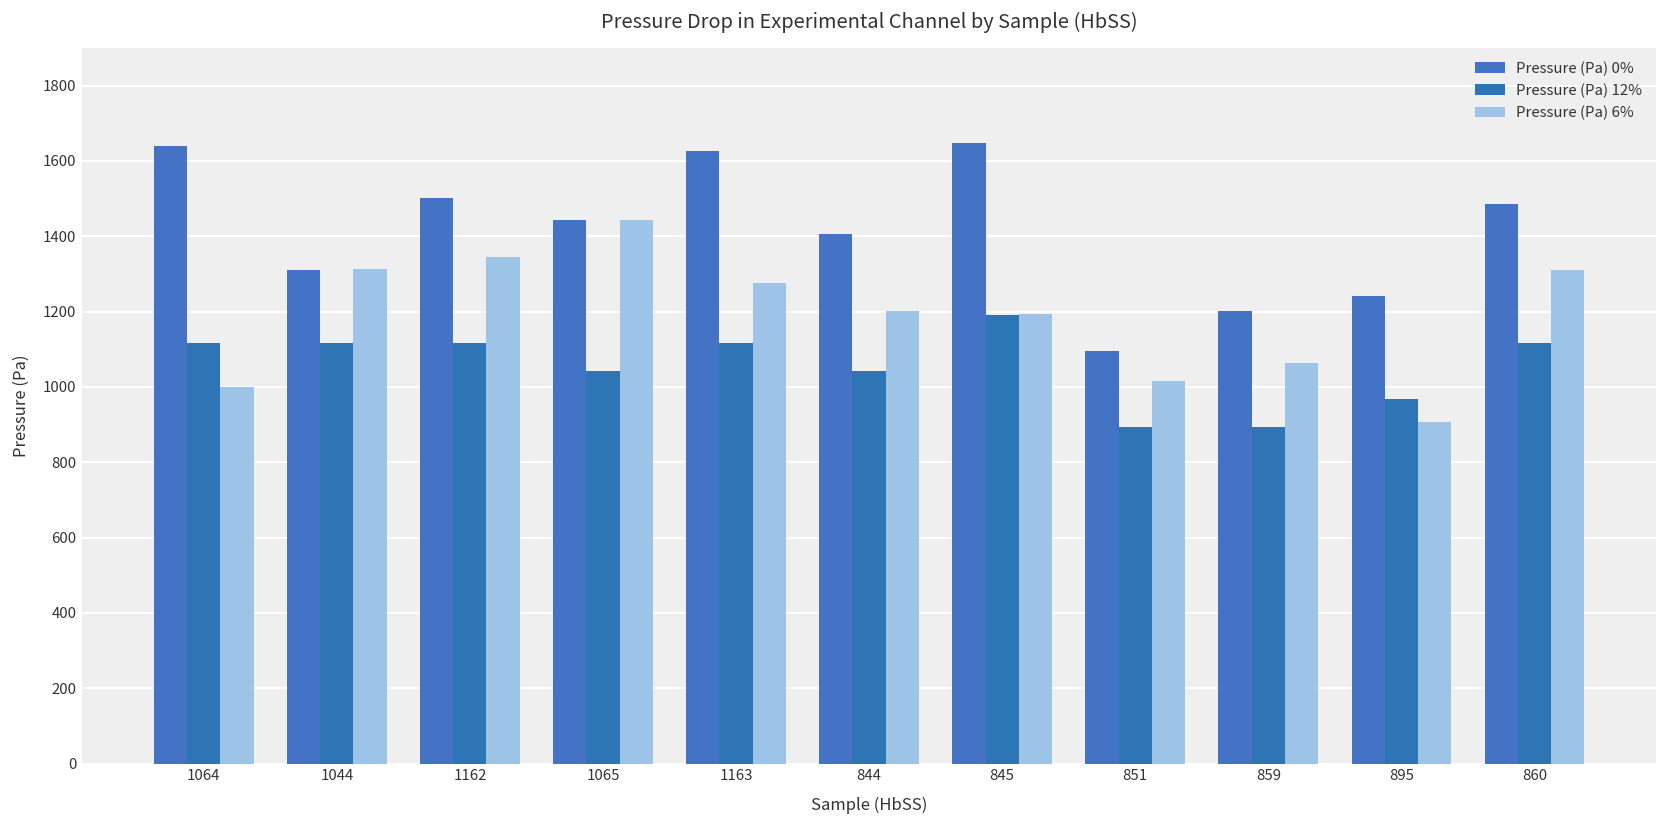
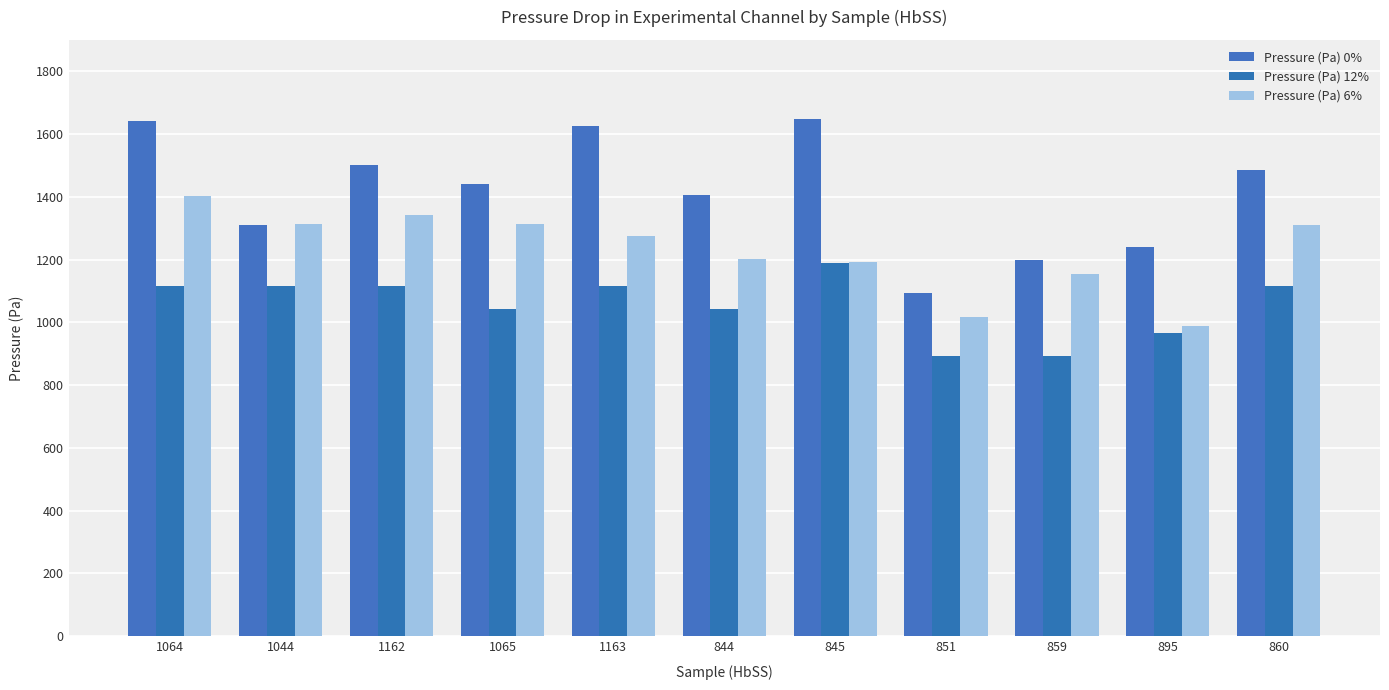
Pressure (Pa) 6%, 1064: 1000 -> 1400
Pressure (Pa) 6%, 1065: 1440 -> 1310
Pressure (Pa) 6%, 859: 1060 -> 1150
Pressure (Pa) 6%, 895: 910 -> 990
